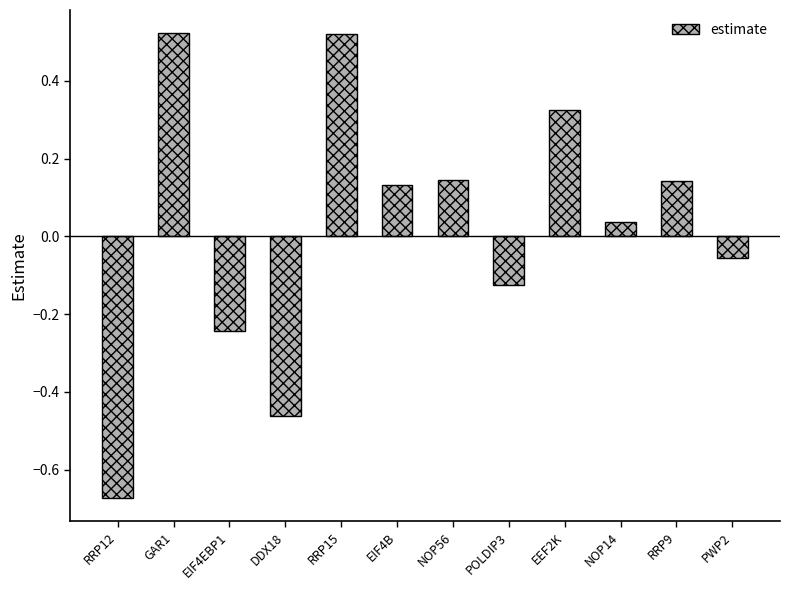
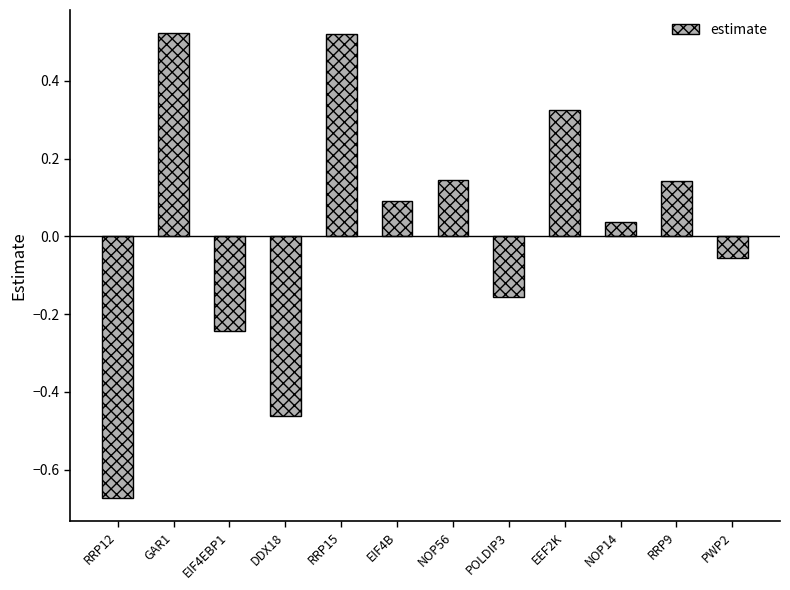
EIF4B: 0.13 -> 0.09
POLDIP3: -0.12 -> -0.16
